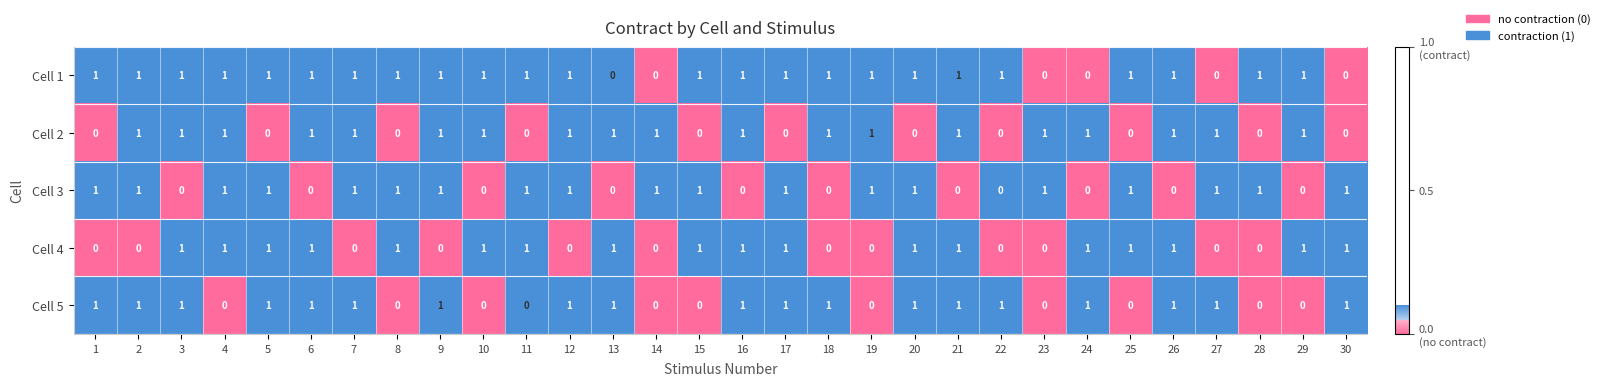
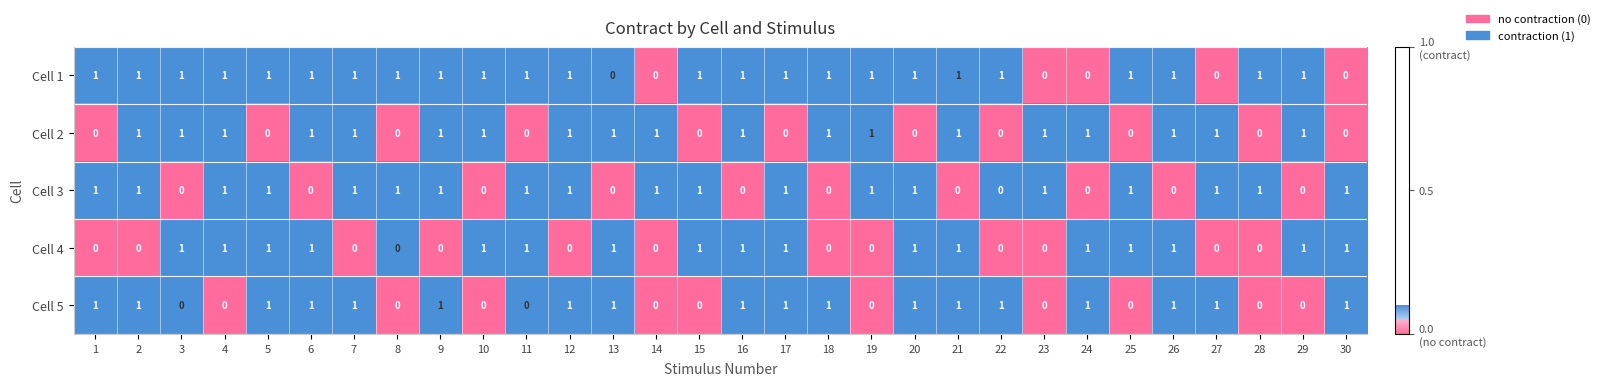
Cell 4, 8: 1 -> 0
Cell 5, 3: 1 -> 0
